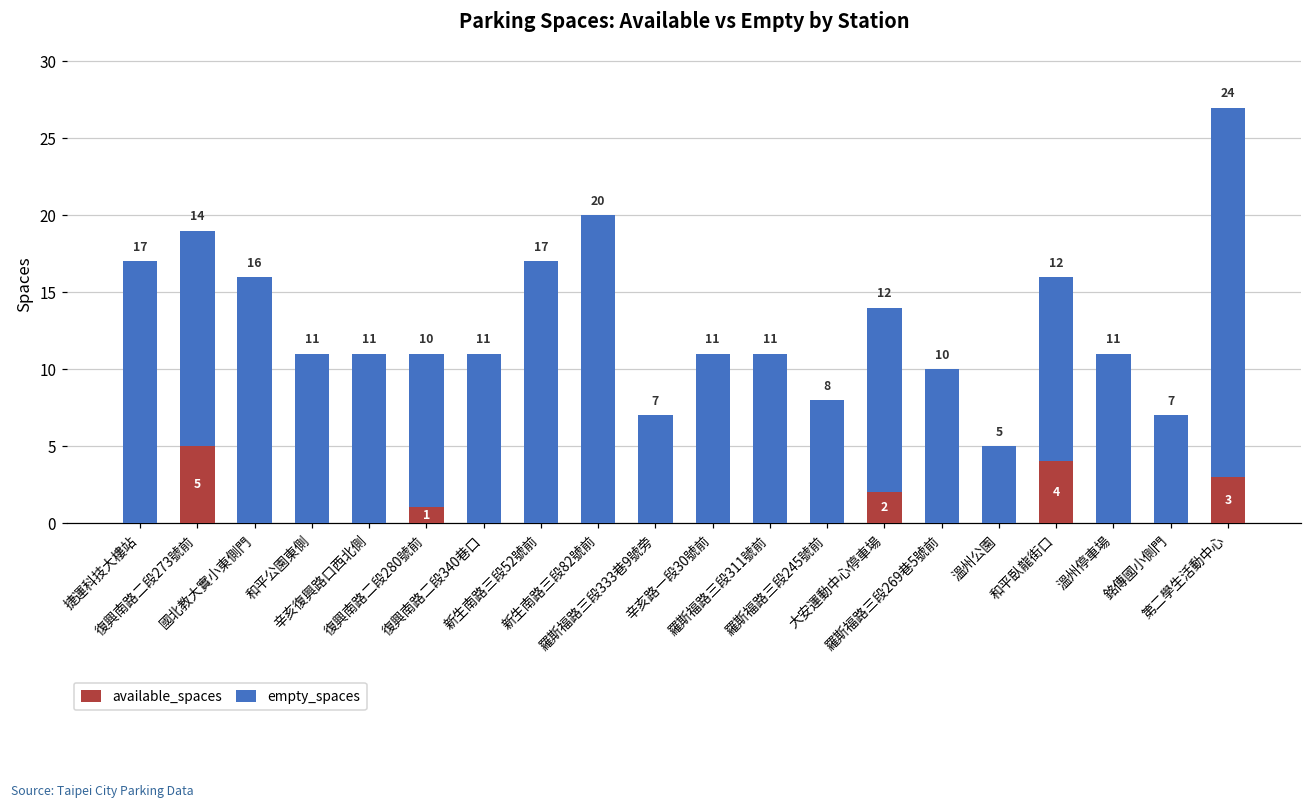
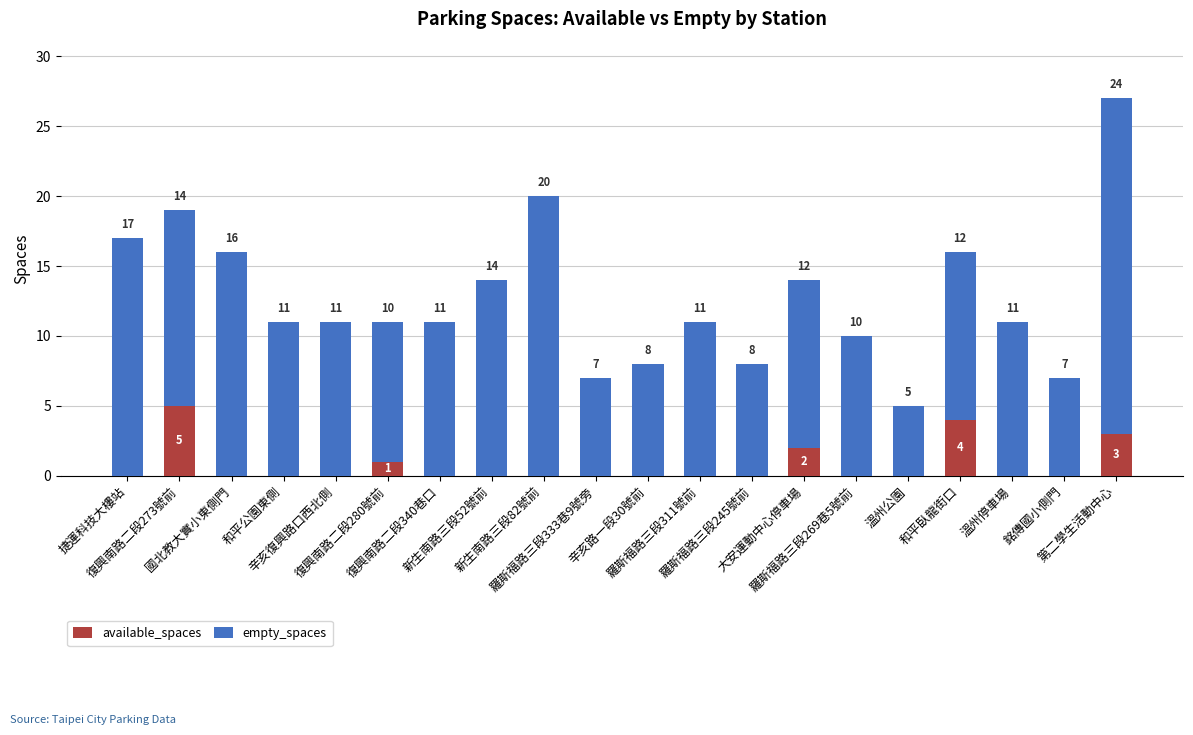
empty_spaces, 新生南路三段52號前: 17 -> 14
empty_spaces, 辛亥路一段30號前: 11 -> 8
